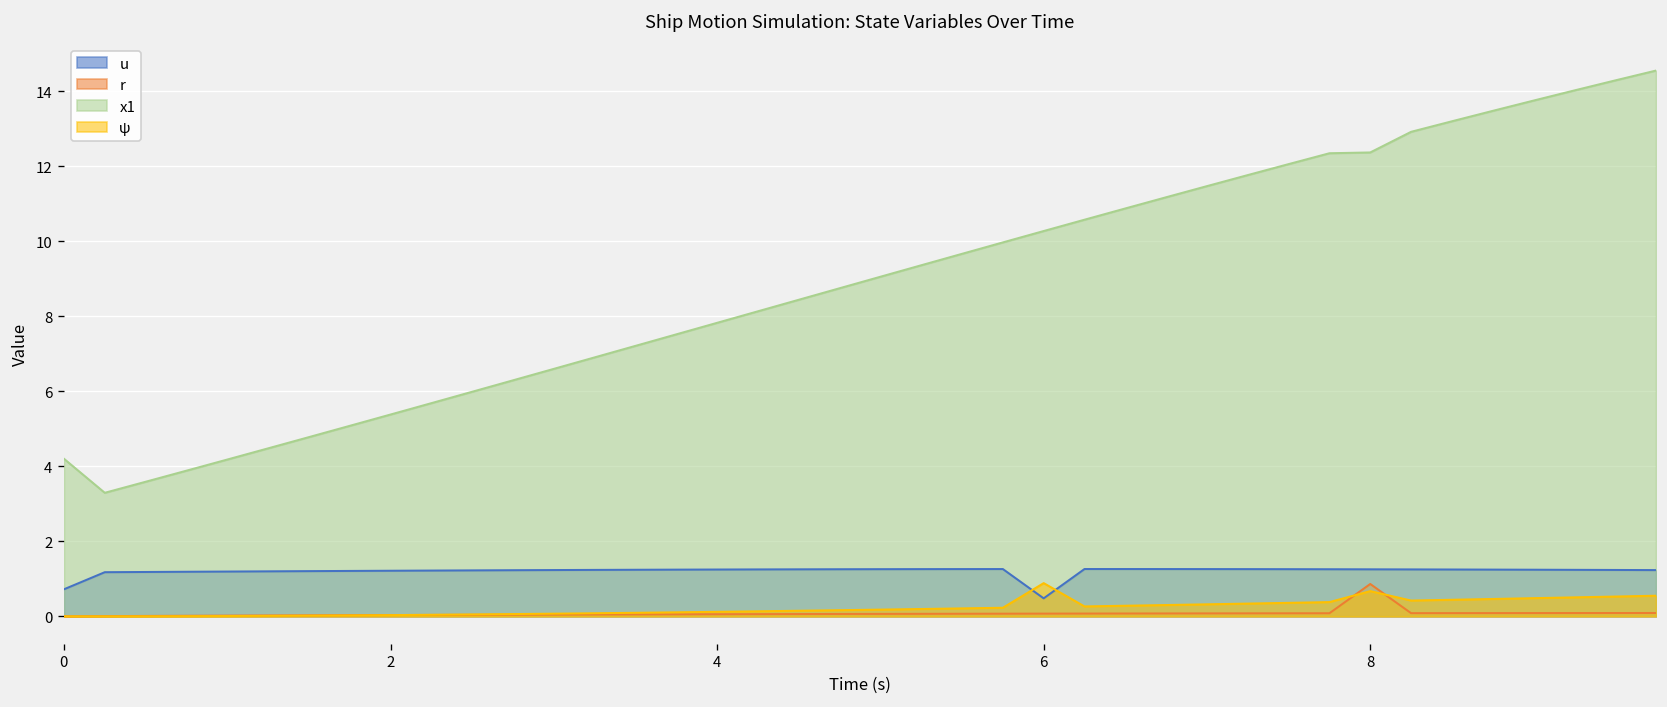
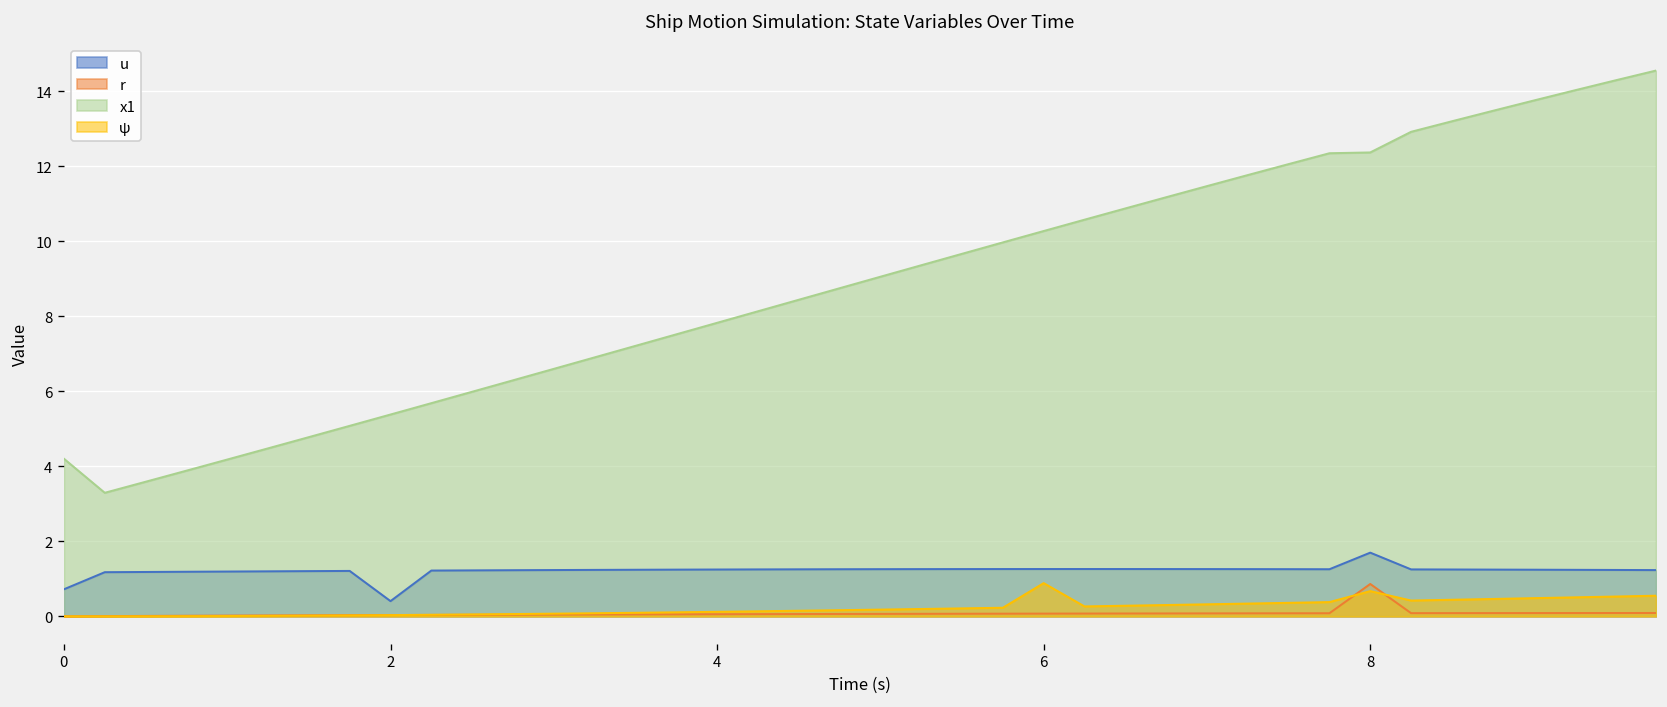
u, 2: 1.2 -> 0.4
u, 6: 0.5 -> 1.3
u, 8: 1.3 -> 1.7
